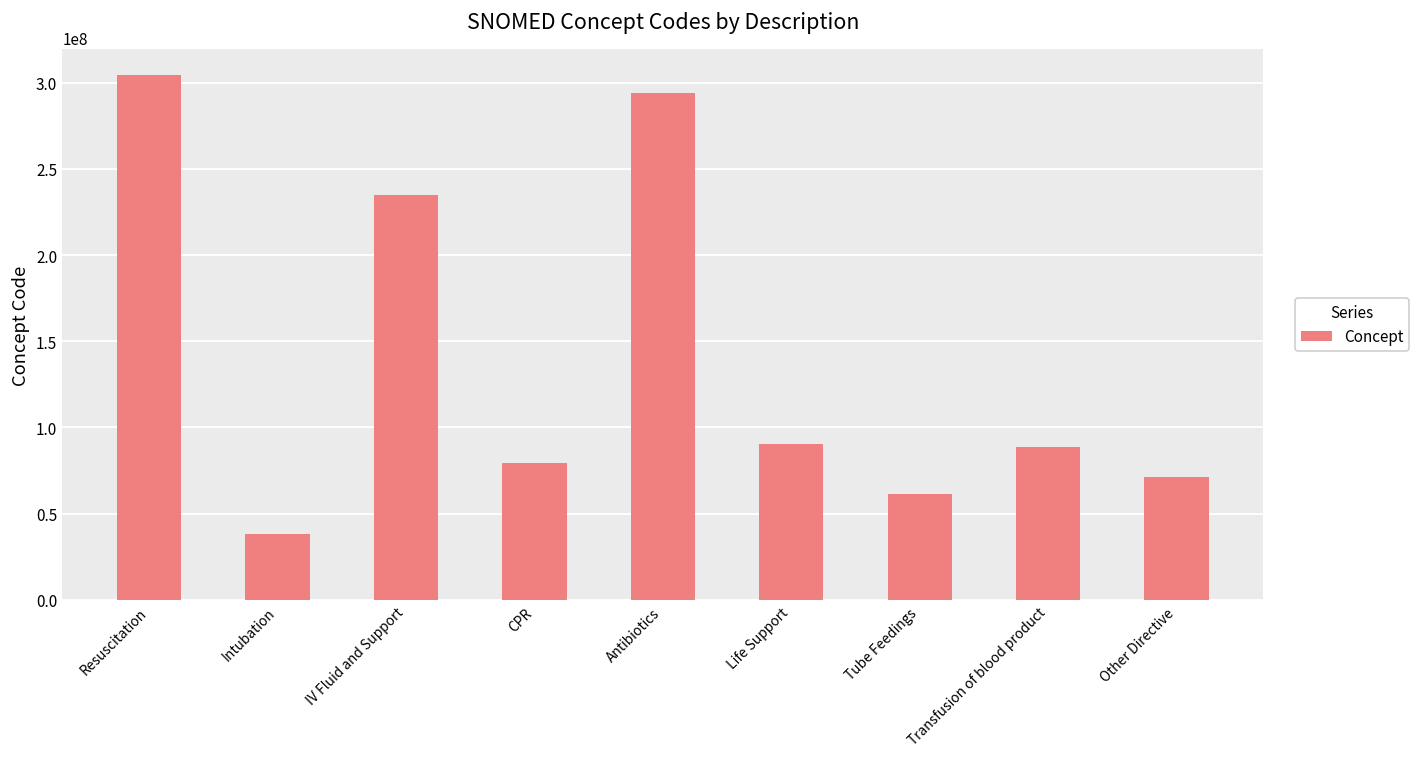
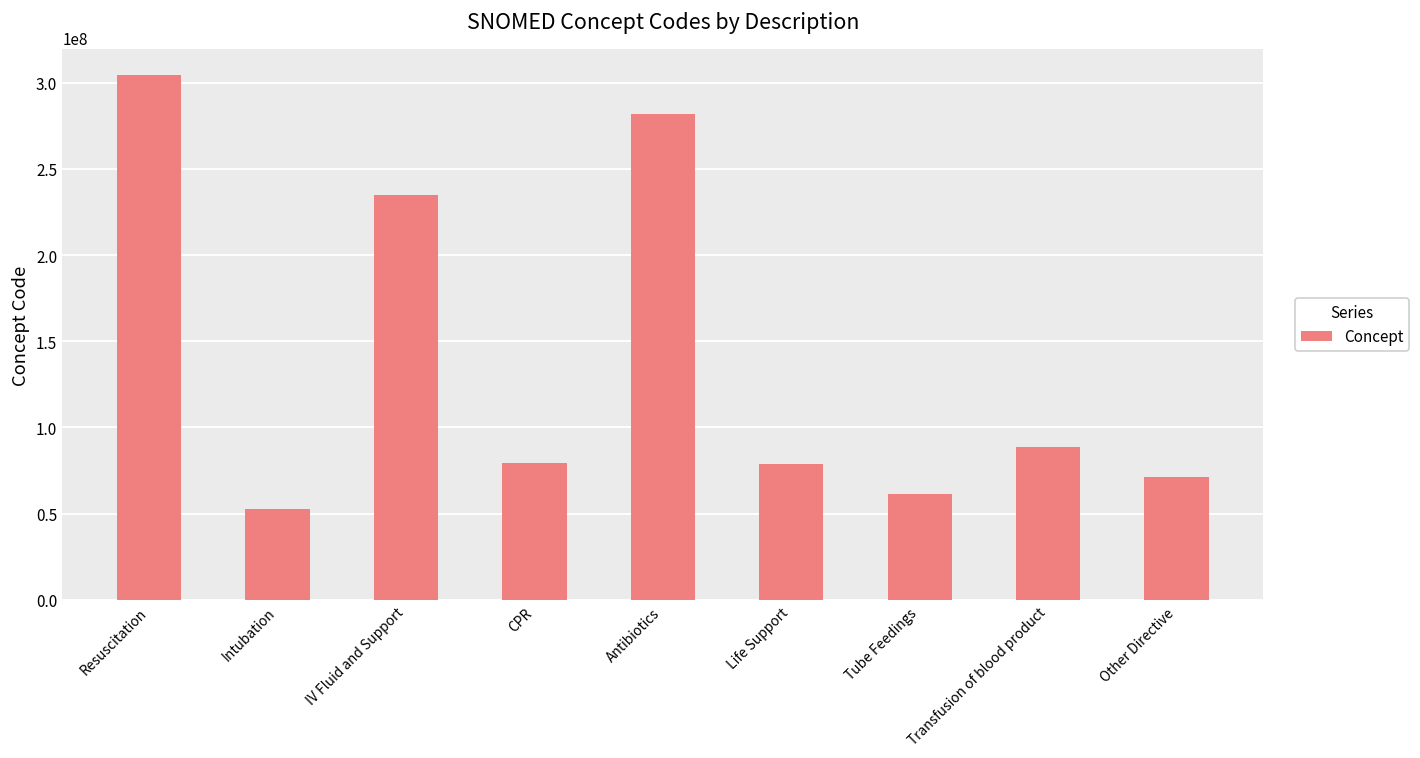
Intubation: 38000000 -> 53000000
Antibiotics: 294000000 -> 282000000
Life Support: 90000000 -> 79000000
